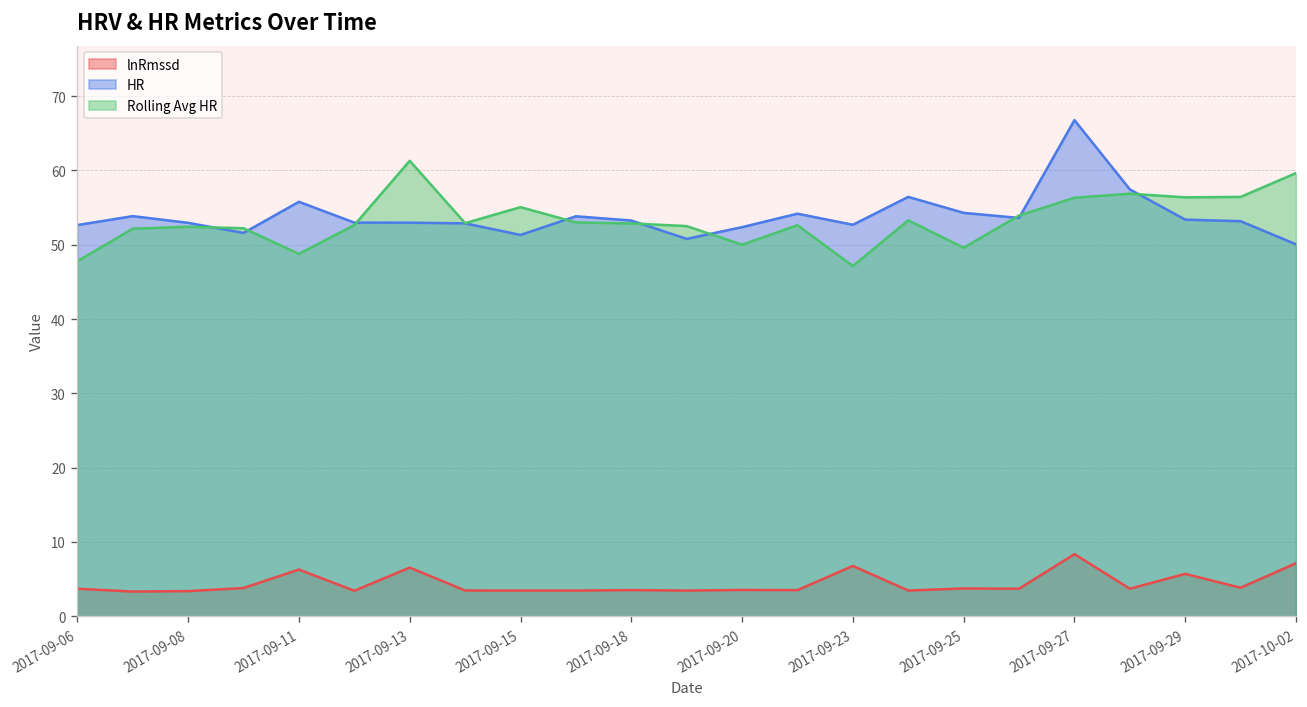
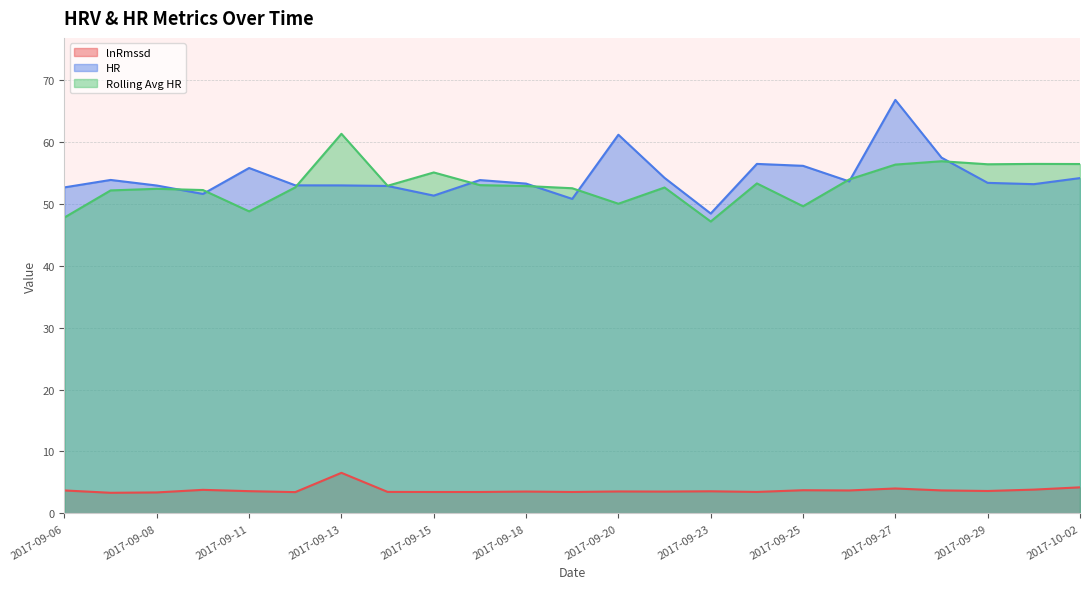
lnRmssd, 2017-09-11: 6 -> 4
HR, 2017-09-20: 52 -> 61
lnRmssd, 2017-09-23: 7 -> 4
HR, 2017-09-23: 53 -> 48
HR, 2017-09-25: 54 -> 56
lnRmssd, 2017-09-27: 8 -> 4
lnRmssd, 2017-09-29: 6 -> 4
lnRmssd, 2017-10-02: 7 -> 4
HR, 2017-10-02: 50 -> 54
Rolling Avg HR, 2017-10-02: 60 -> 56
